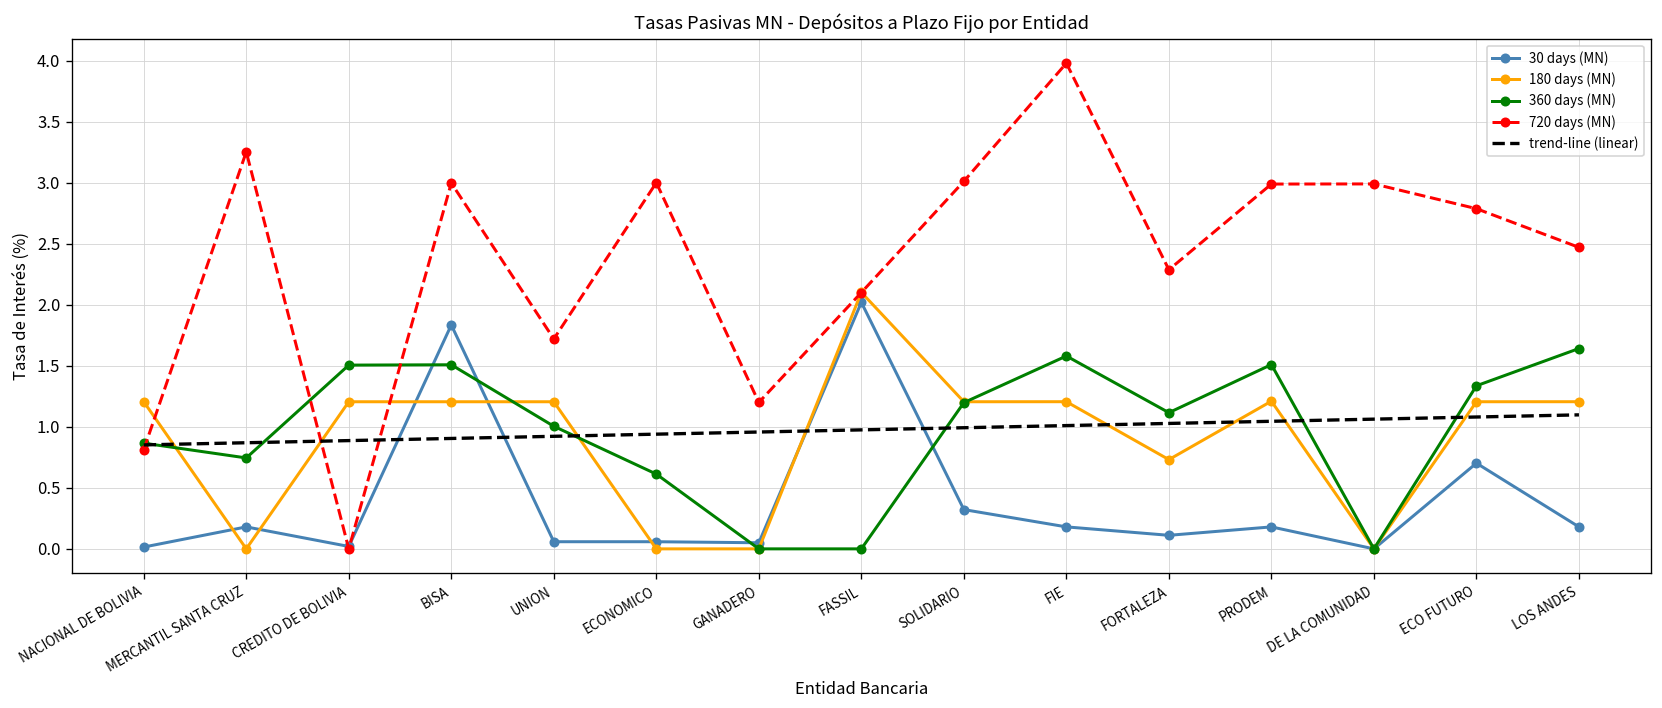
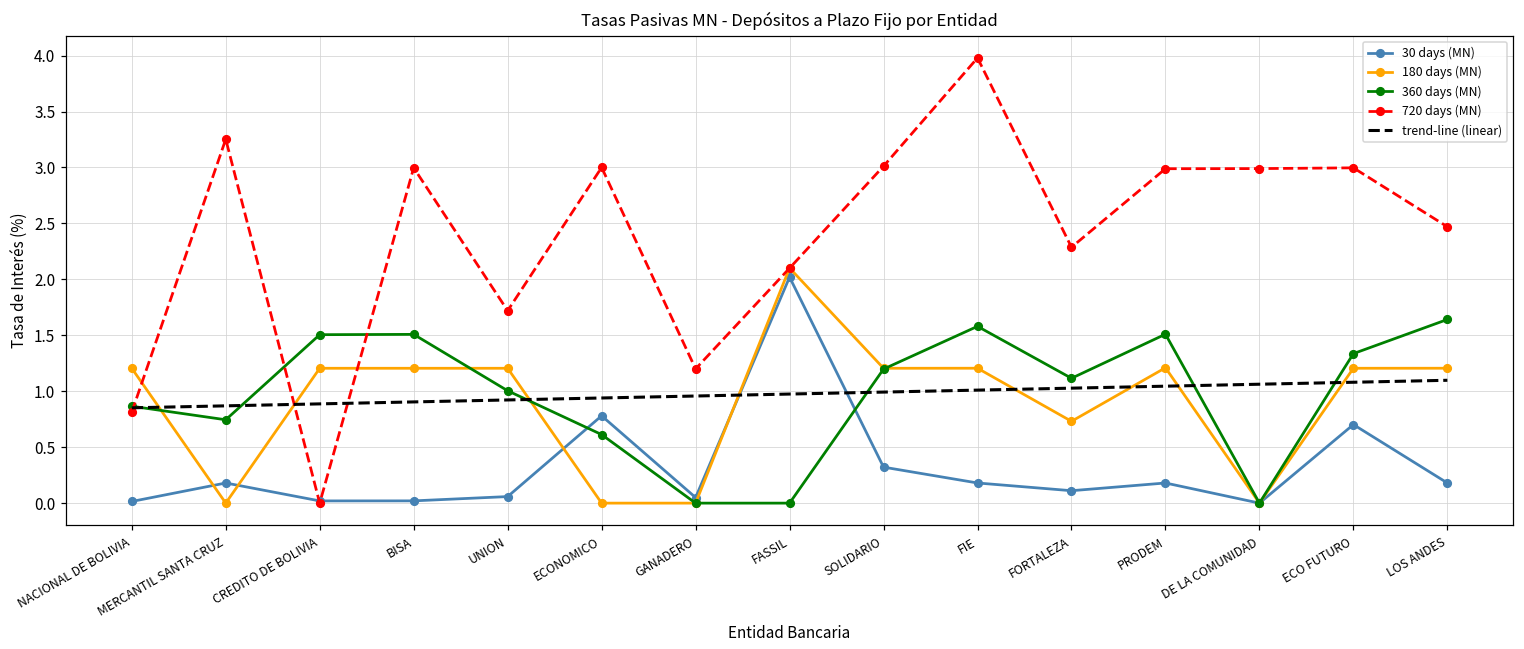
30 days (MN), BISA: 1.83 -> 0.02
30 days (MN), ECONOMICO: 0.06 -> 0.78
720 days (MN), ECO FUTURO: 2.79 -> 3.00
